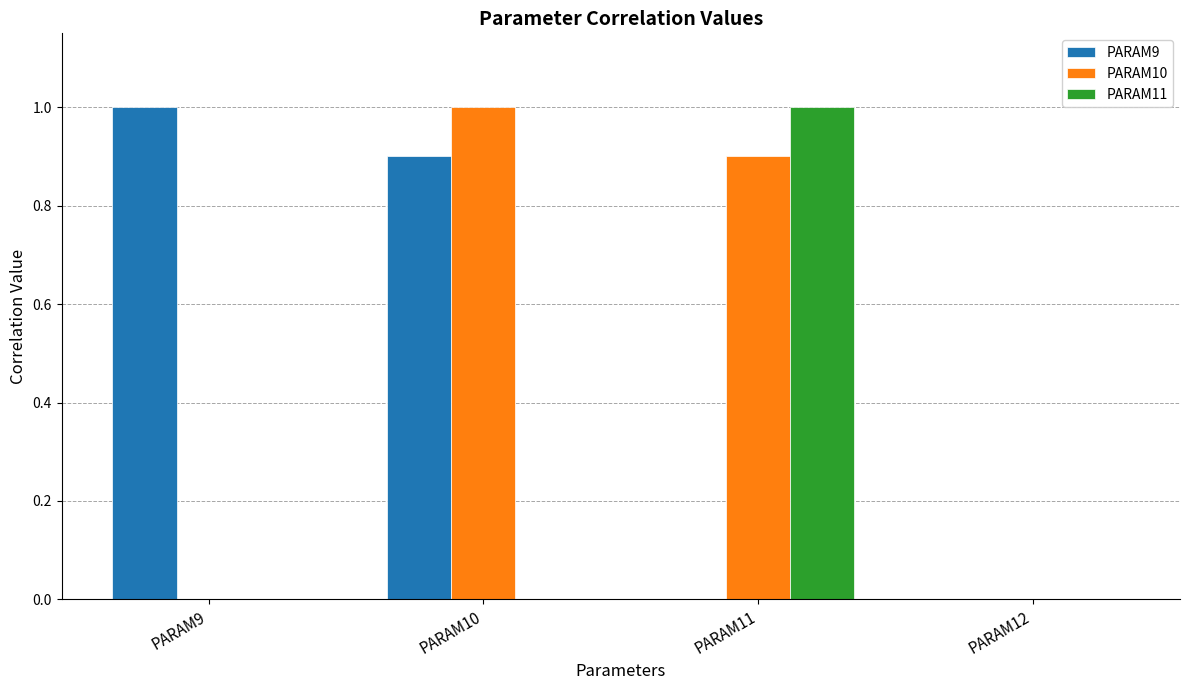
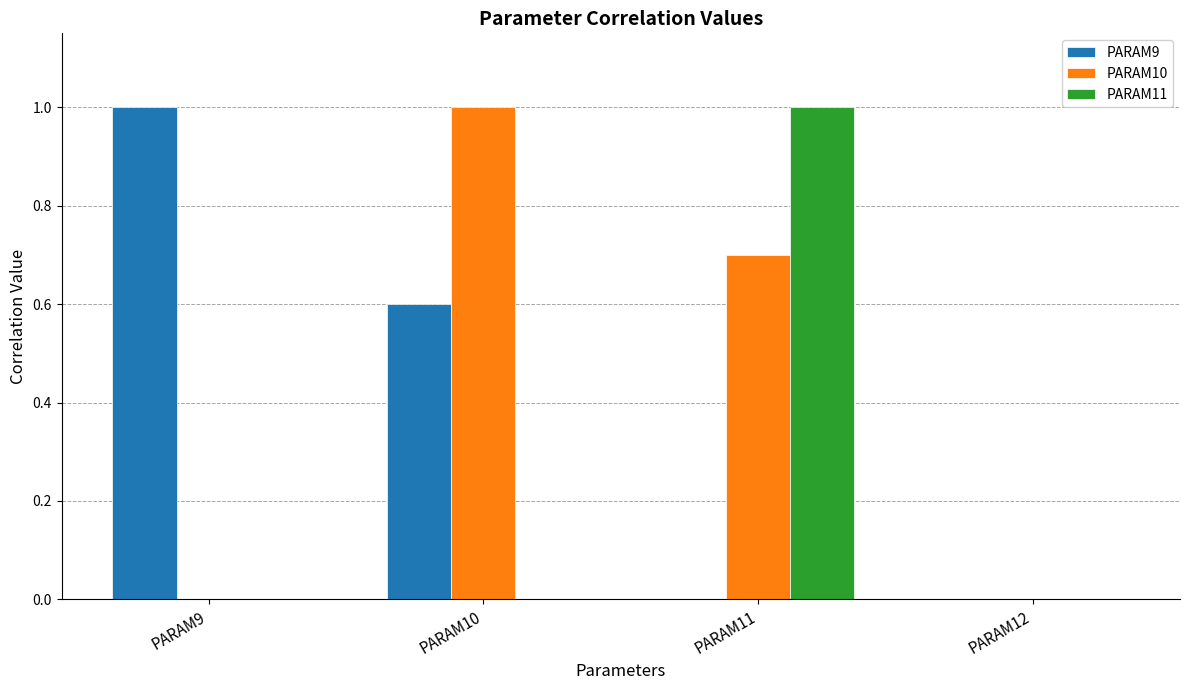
PARAM9, PARAM10: 0.9 -> 0.6
PARAM10, PARAM11: 0.9 -> 0.7
